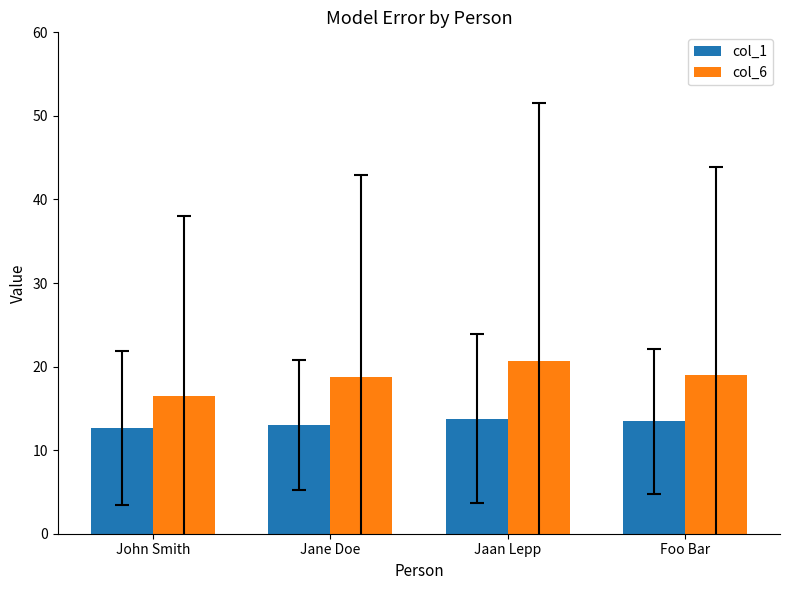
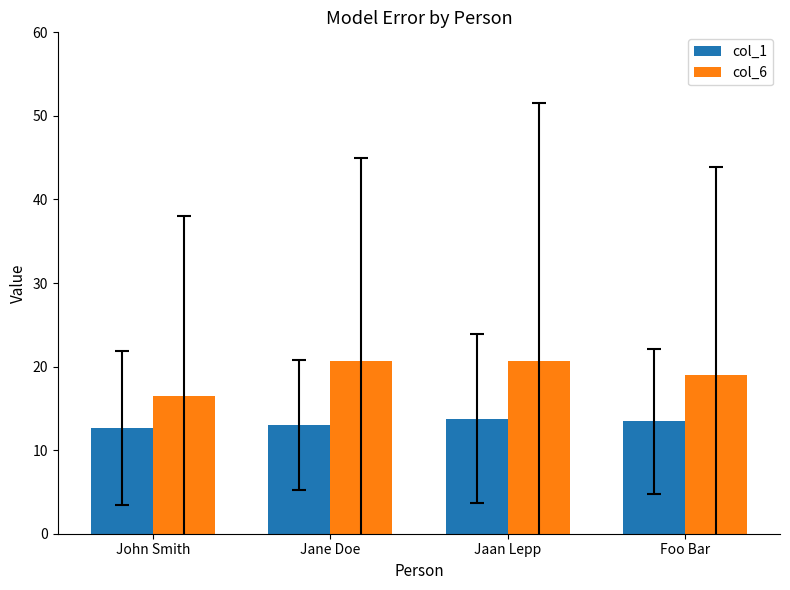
col_6, Jane Doe: 19 -> 21
